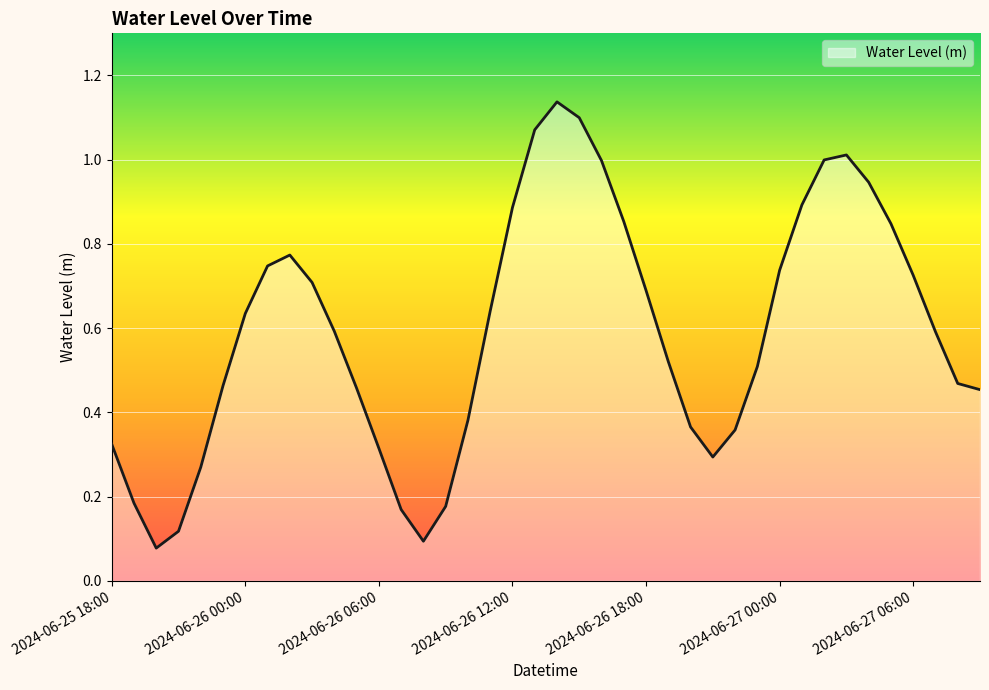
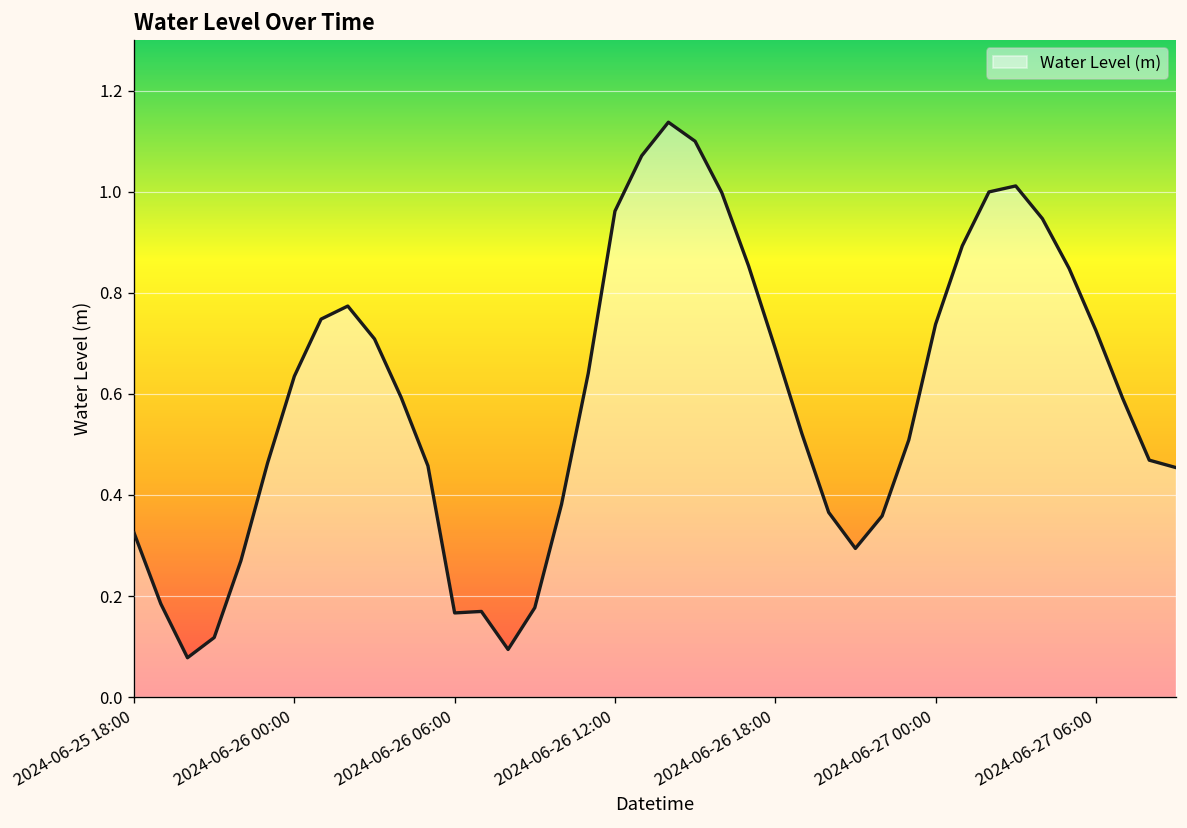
2024-06-26 06:00: 0.31 -> 0.17
2024-06-26 12:00: 0.89 -> 0.96
